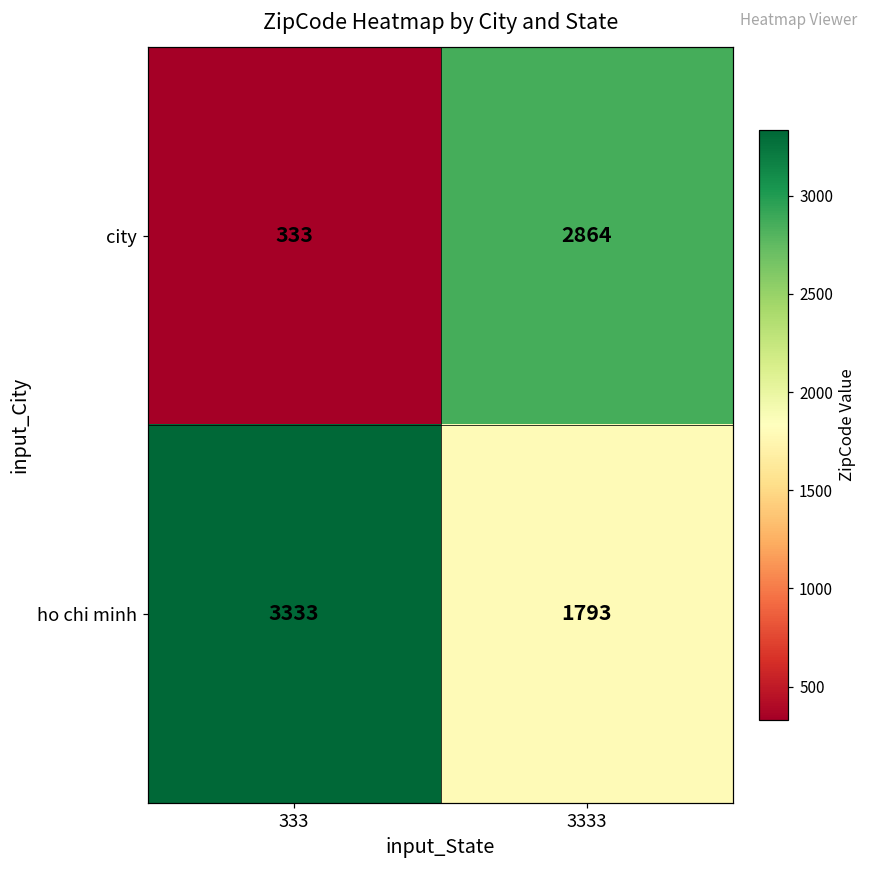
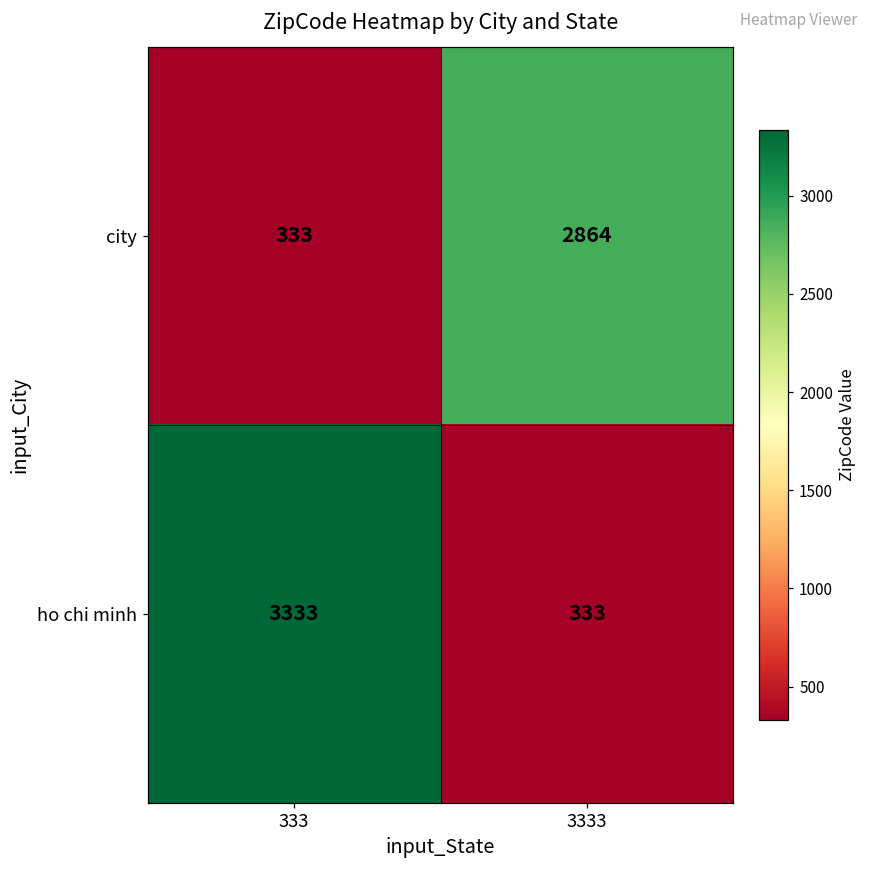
ho chi minh, 3333: 1793 -> 333
